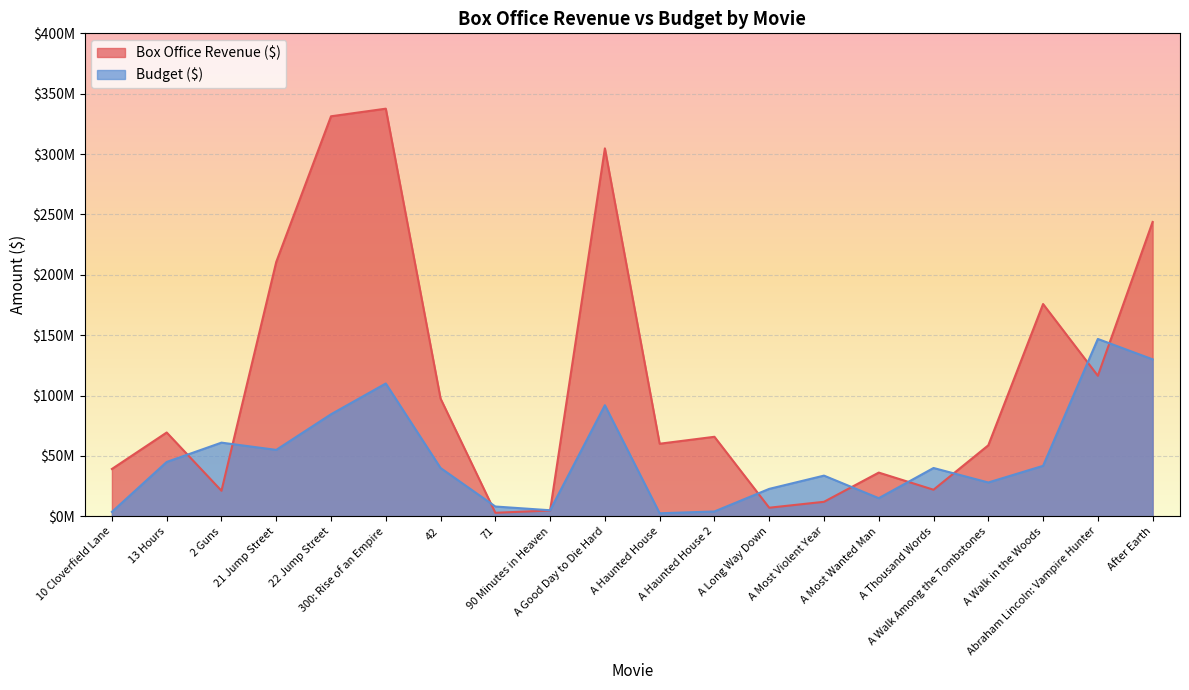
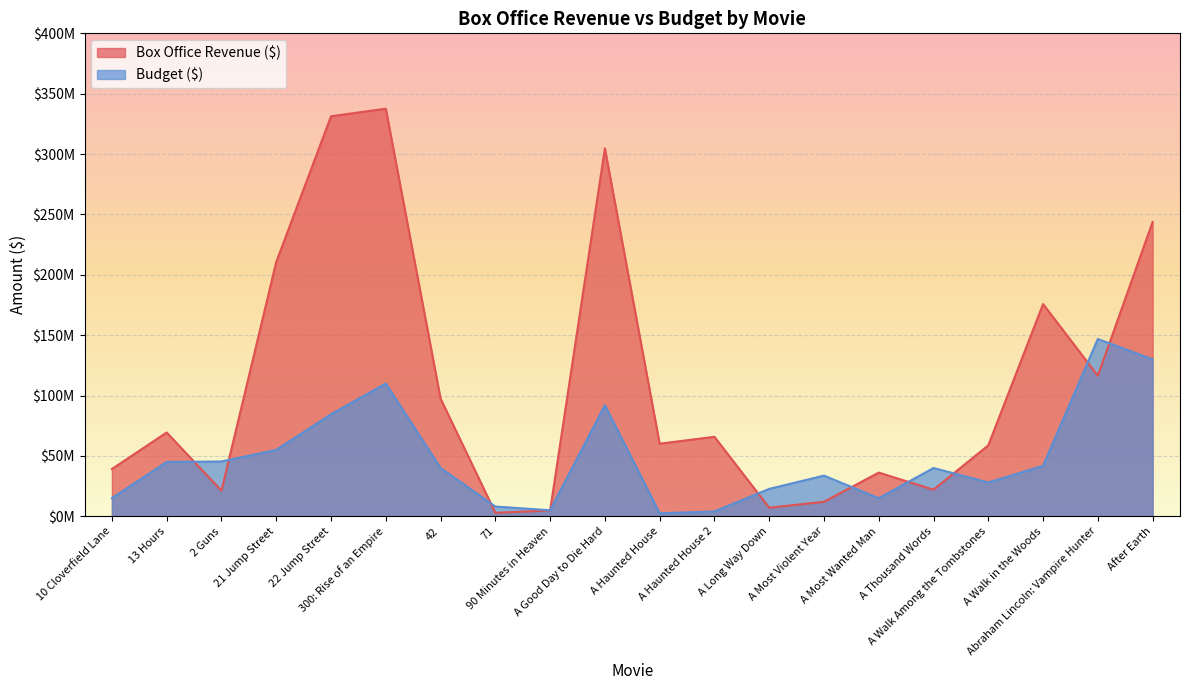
Budget ($), 10 Cloverfield Lane: $4000000 -> $15000000
Budget ($), 2 Guns: $61000000 -> $45000000
